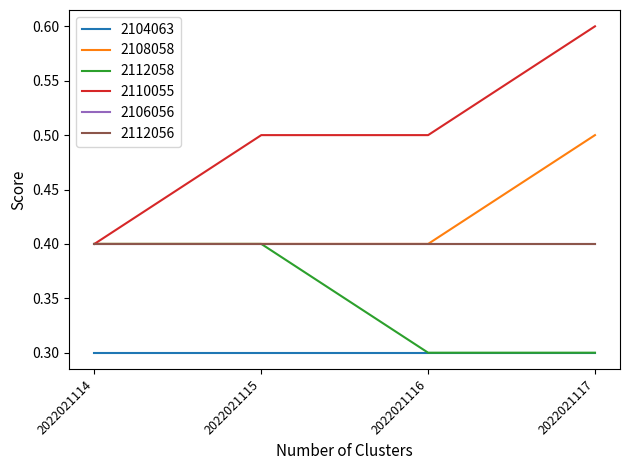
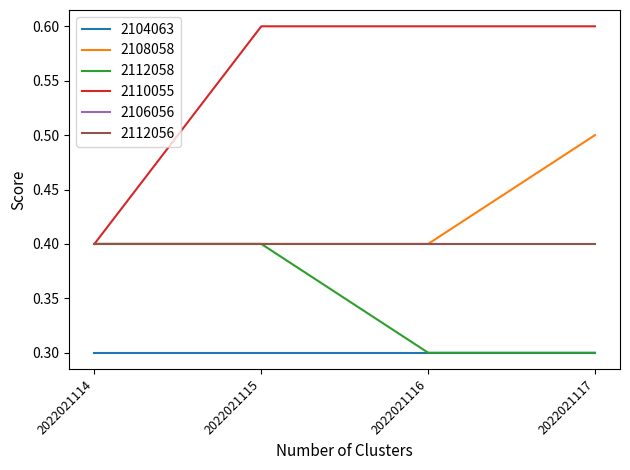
2110055, 2022021115: 0.5 -> 0.6
2110055, 2022021116: 0.5 -> 0.6
